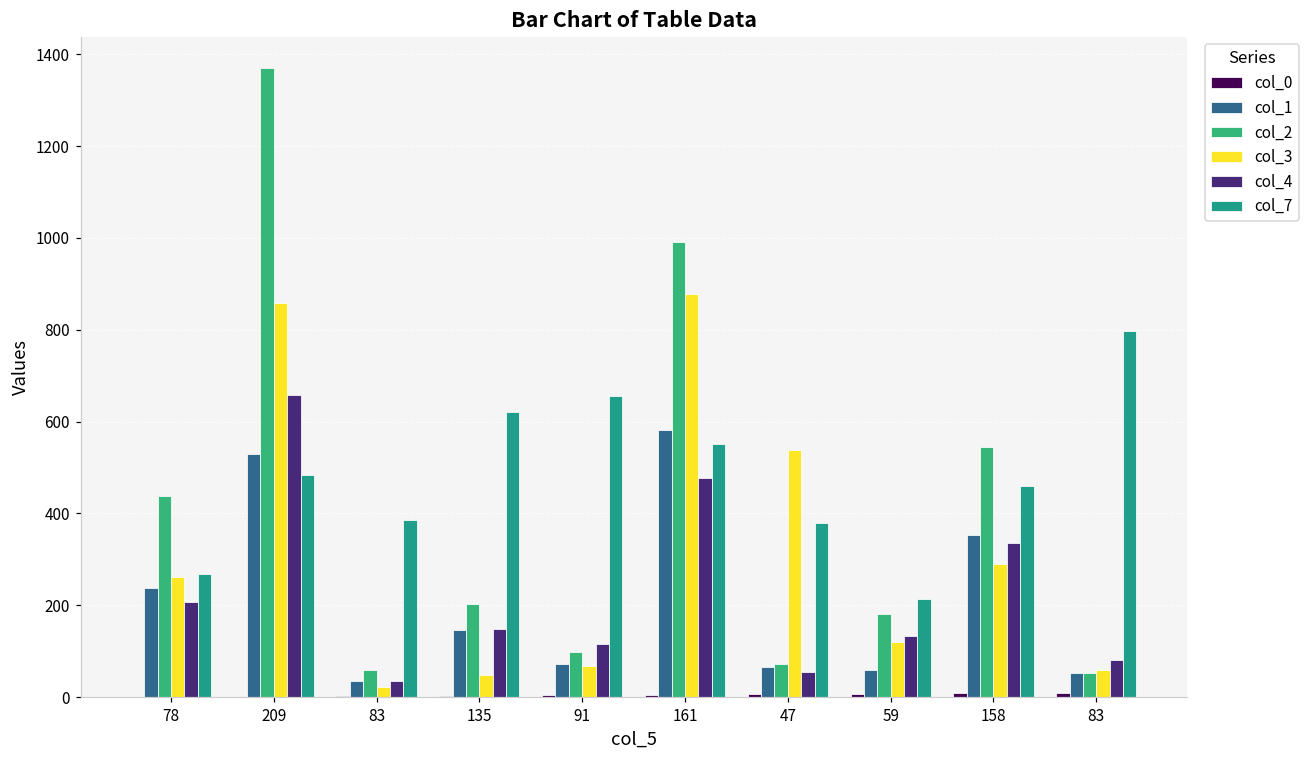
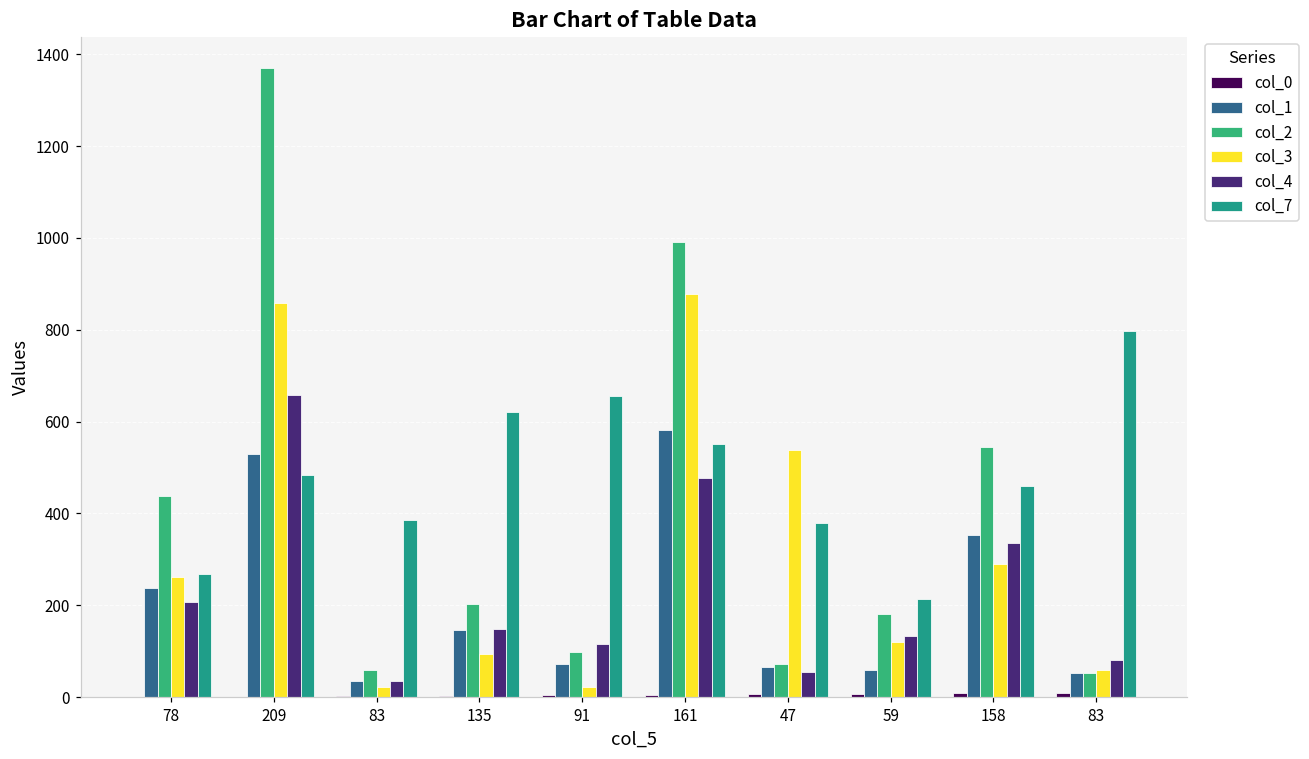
col_3, 135: 50 -> 90
col_3, 91: 70 -> 20
